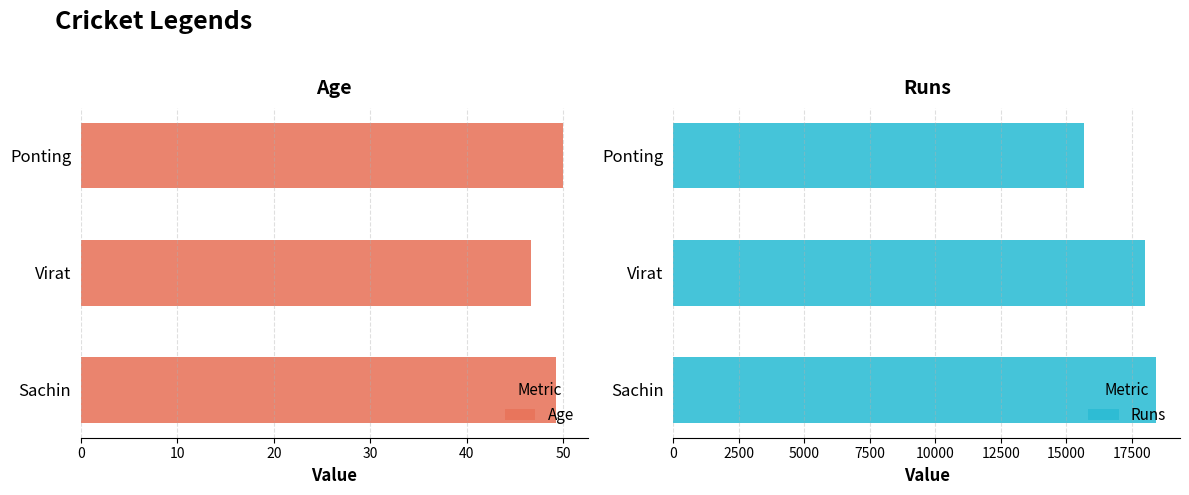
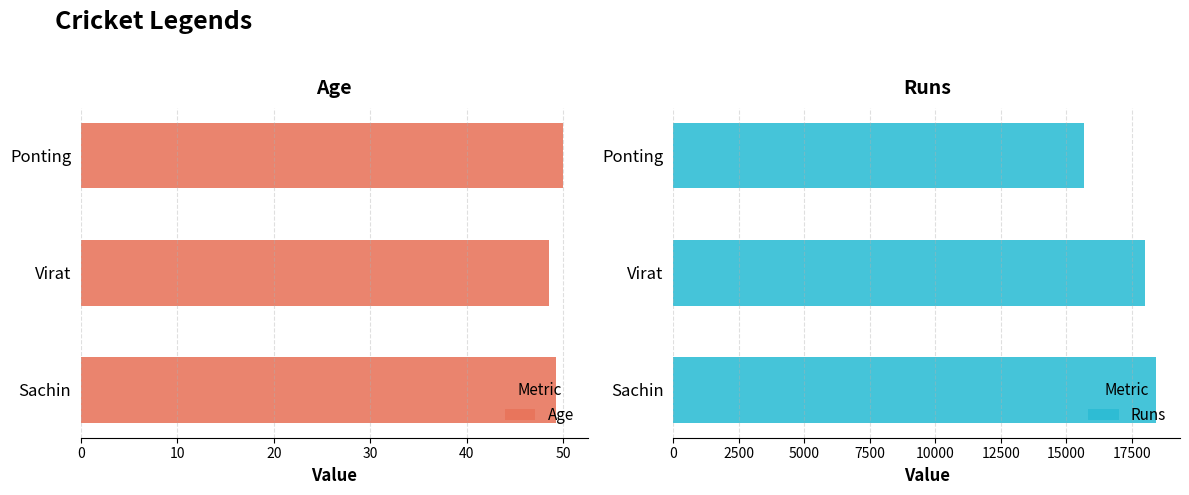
Age, Virat: 47 -> 49
